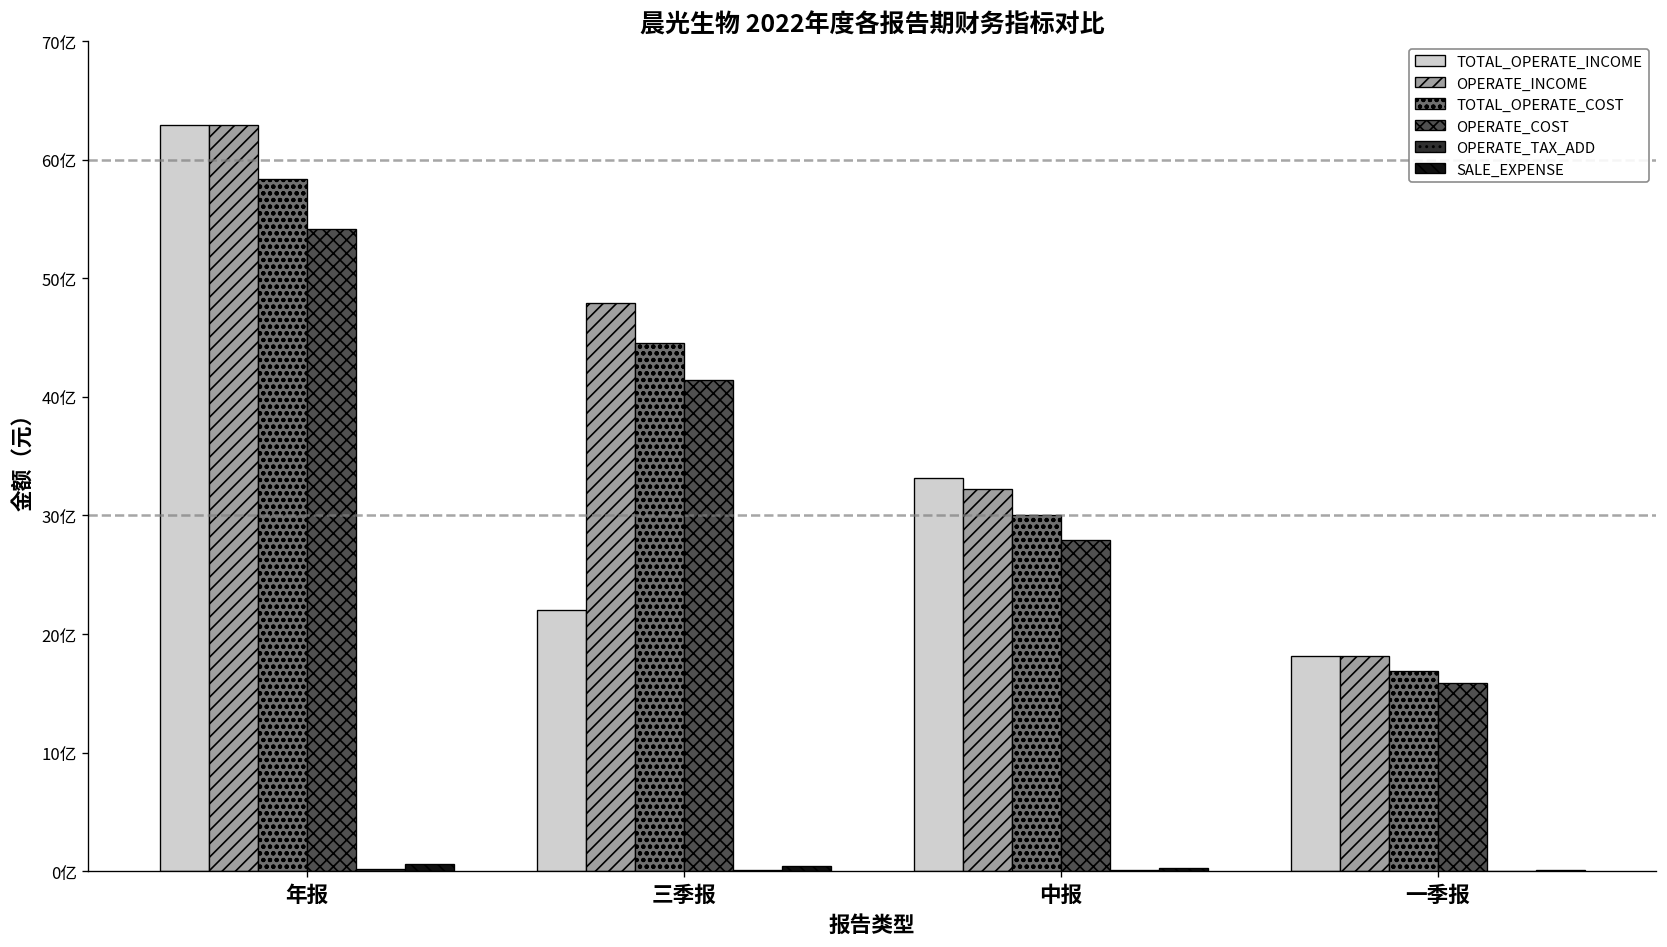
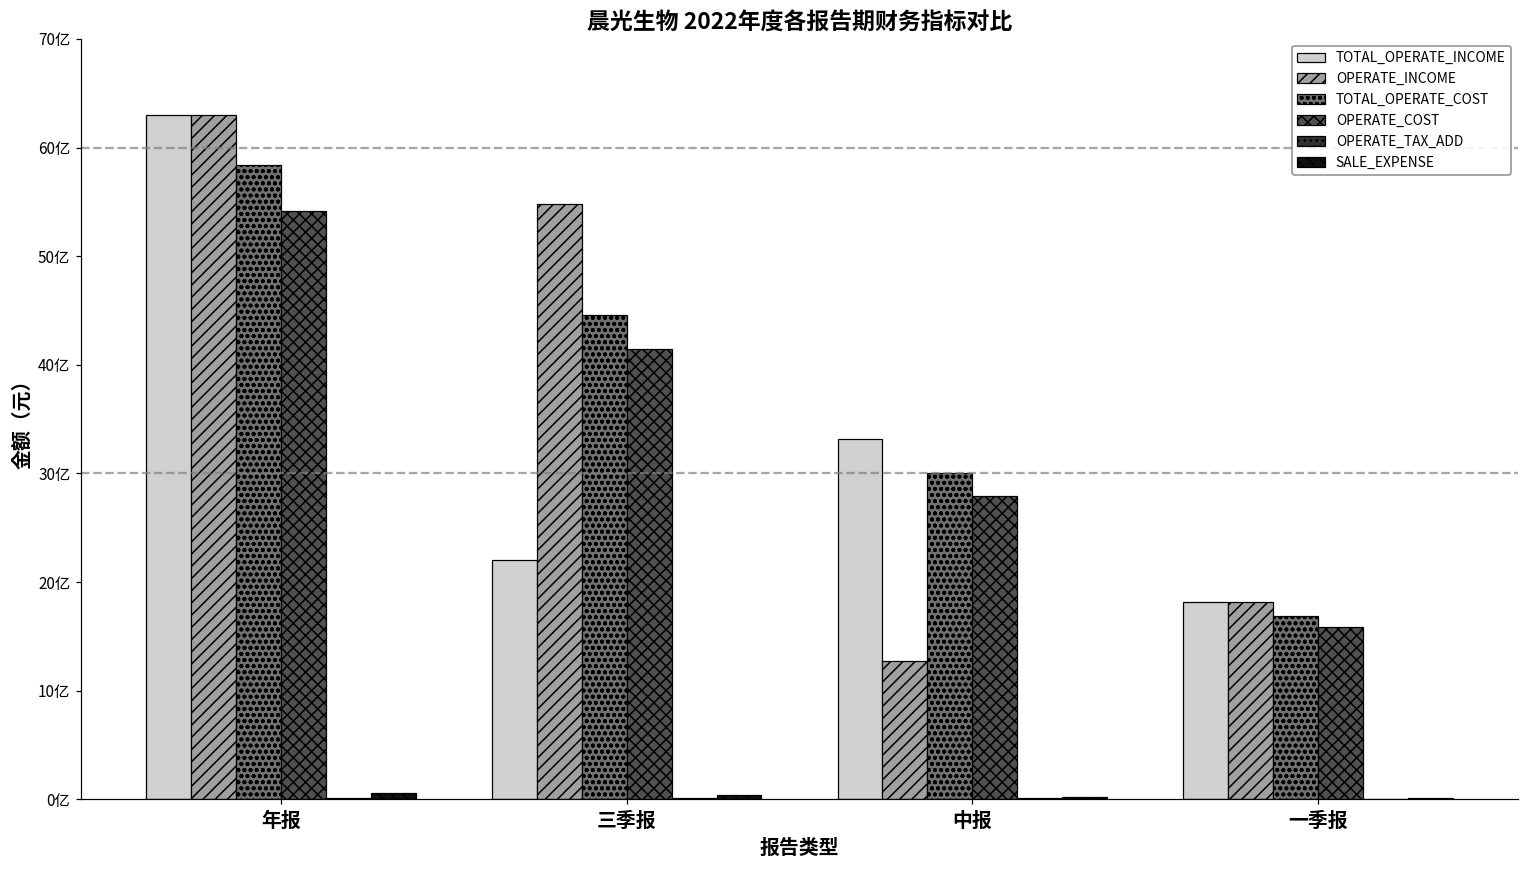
OPERATE_INCOME, 三季报: 48亿 -> 55亿
OPERATE_INCOME, 中报: 32亿 -> 13亿
